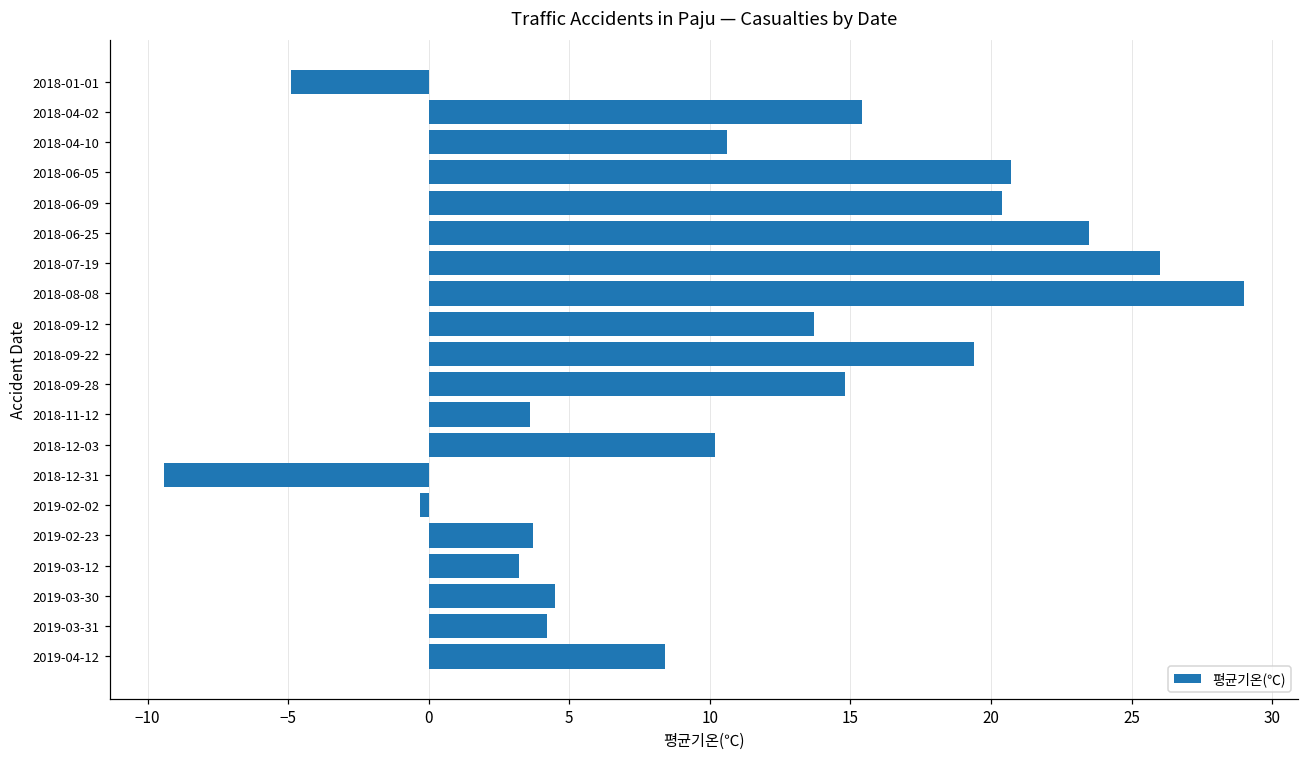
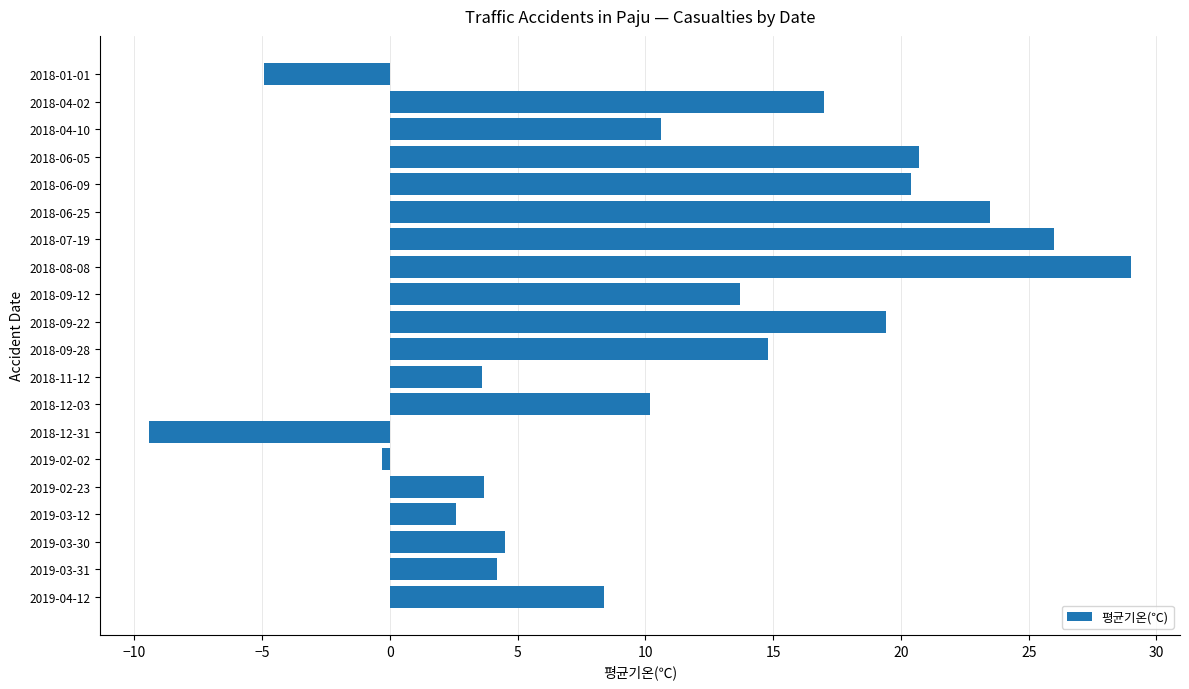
2018-04-02: 15.4 -> 17.0
2019-03-12: 3.2 -> 2.6
